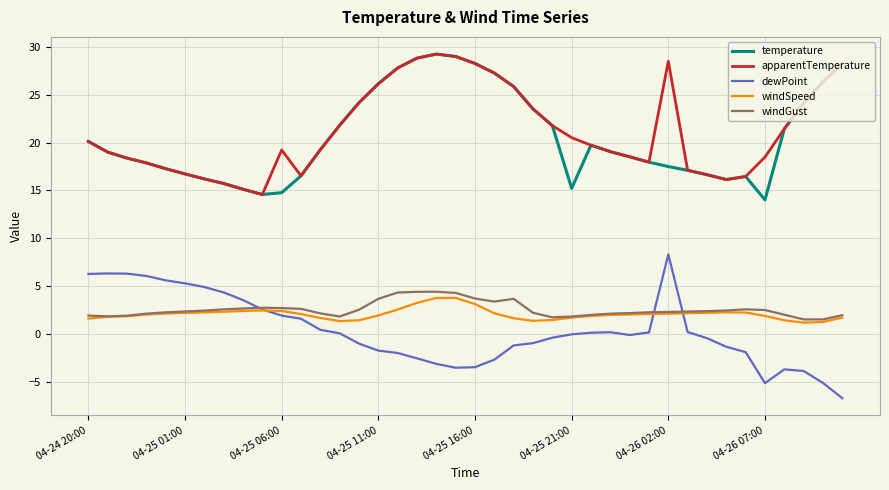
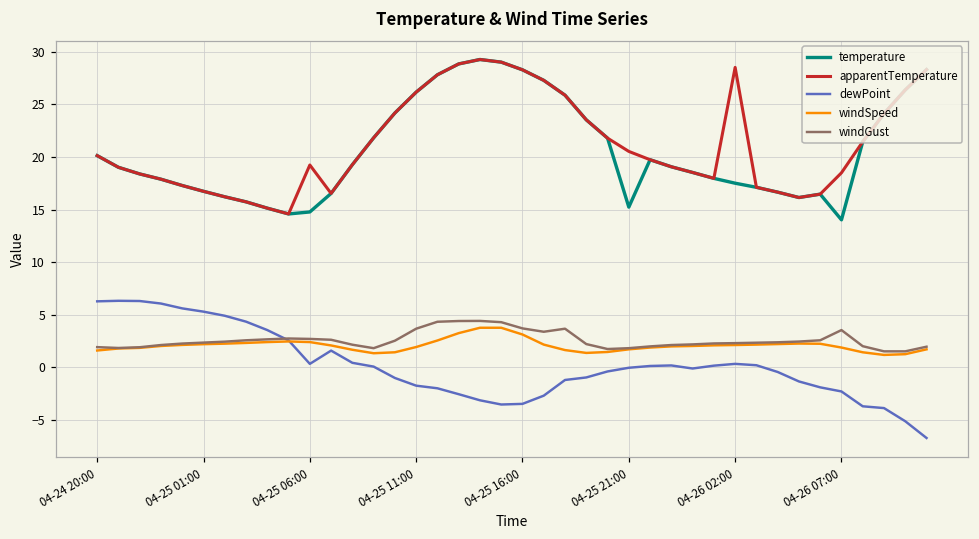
dewPoint, 04-25 06:00: 2 -> 0
dewPoint, 04-26 02:00: 8 -> 0
dewPoint, 04-26 07:00: -5 -> -2
windGust, 04-26 07:00: 3 -> 4
